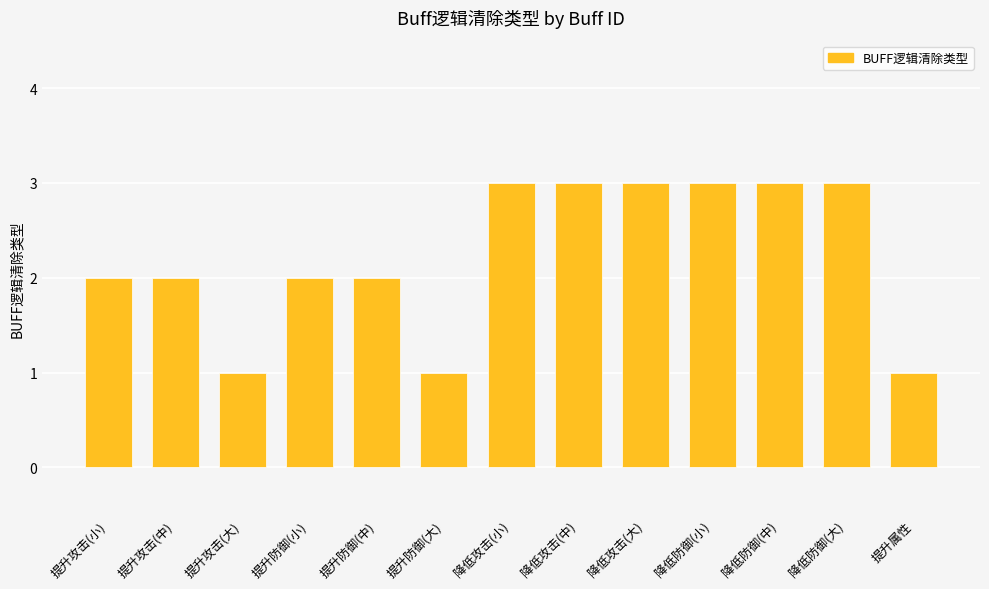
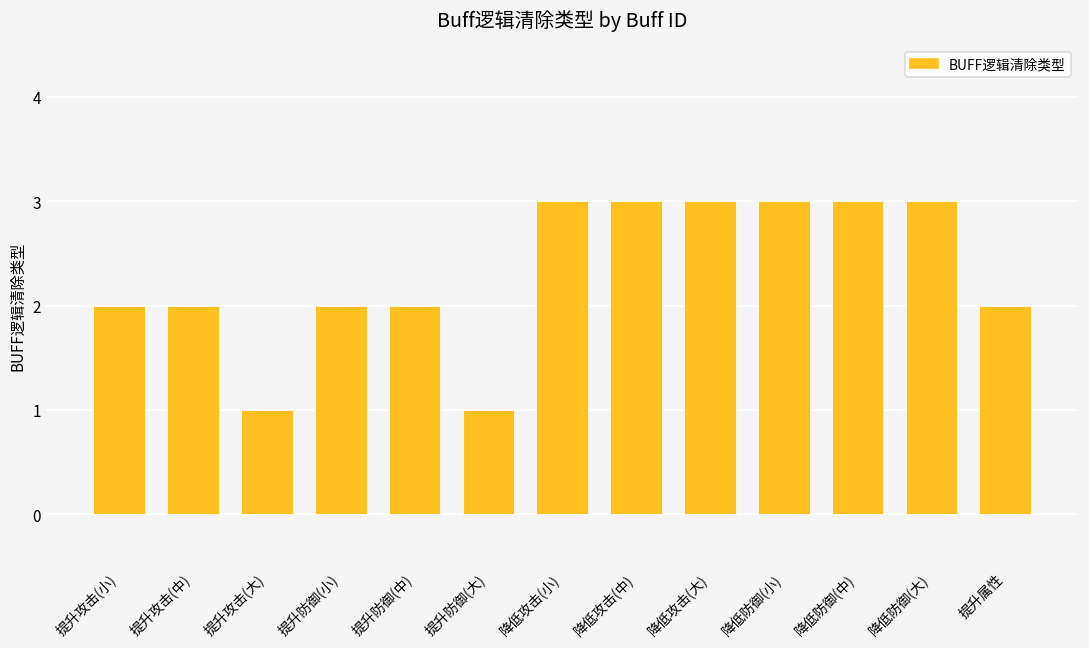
提升属性: 1 -> 2
